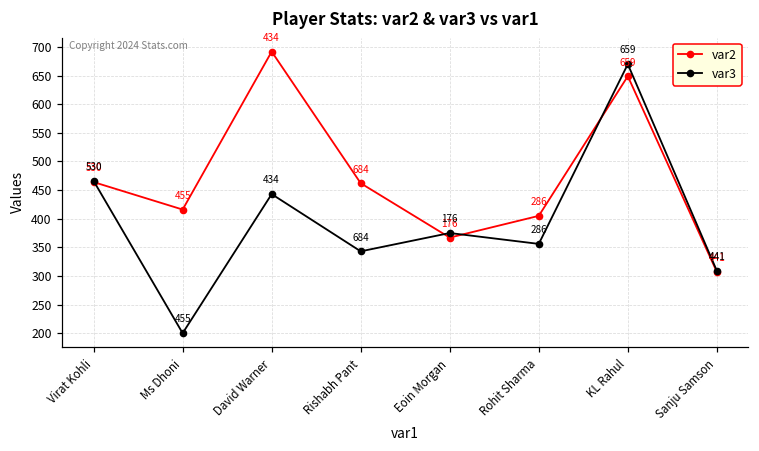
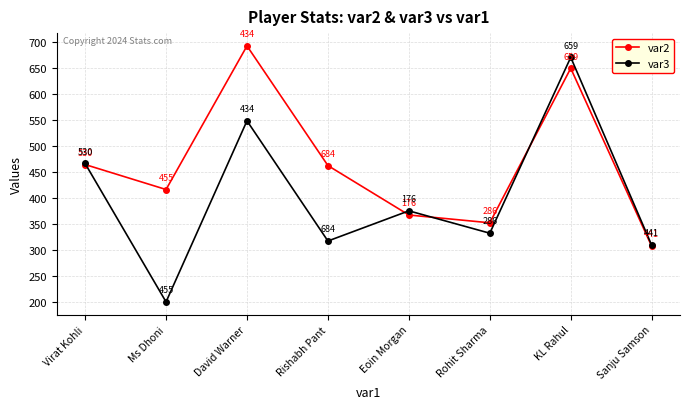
var3, David Warner: 440 -> 550
var3, Rishabh Pant: 340 -> 320
var2, Rohit Sharma: 410 -> 350
var3, Rohit Sharma: 360 -> 330
